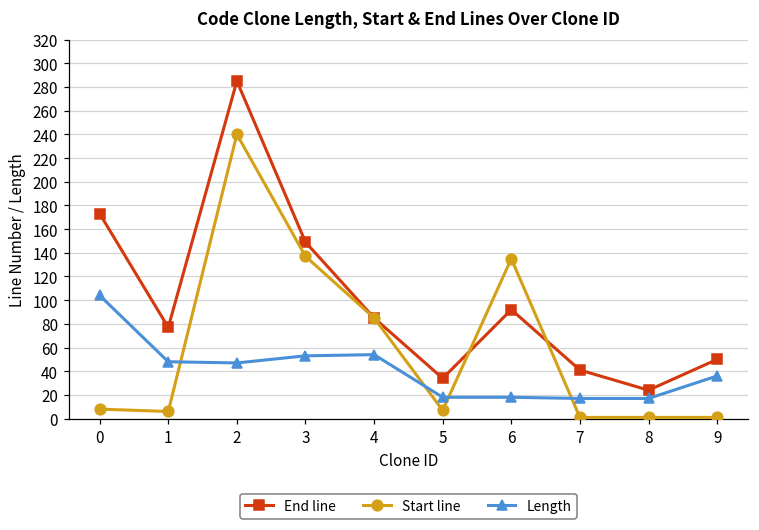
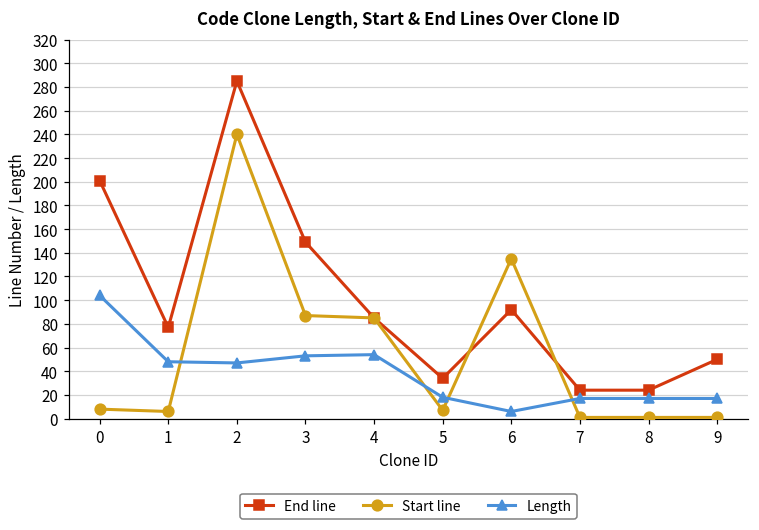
End line, 0: 173 -> 201
Start line, 3: 137 -> 87
Length, 6: 18 -> 6
End line, 7: 41 -> 24
Length, 9: 36 -> 17
